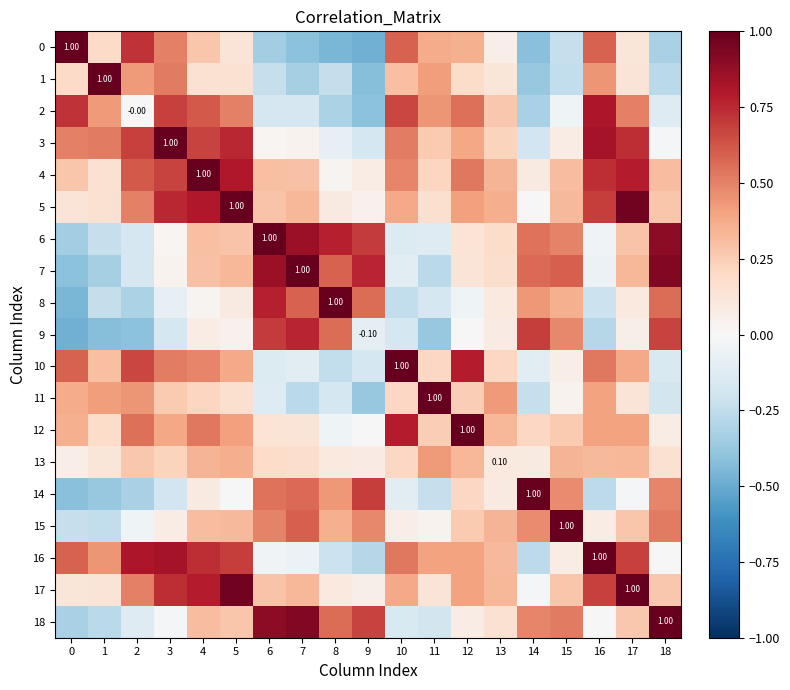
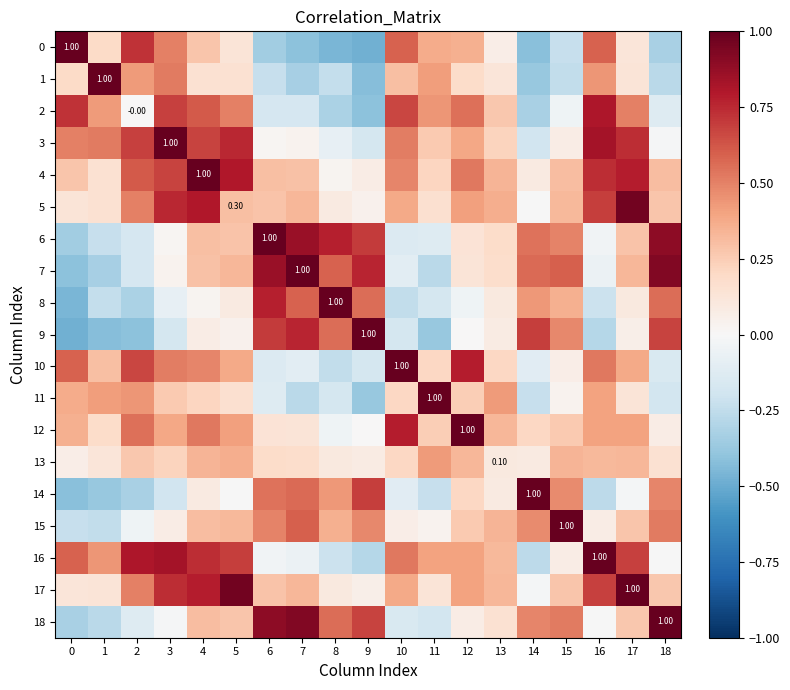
5, 5: 1.00 -> 0.30
9, 9: -0.10 -> 1.00
